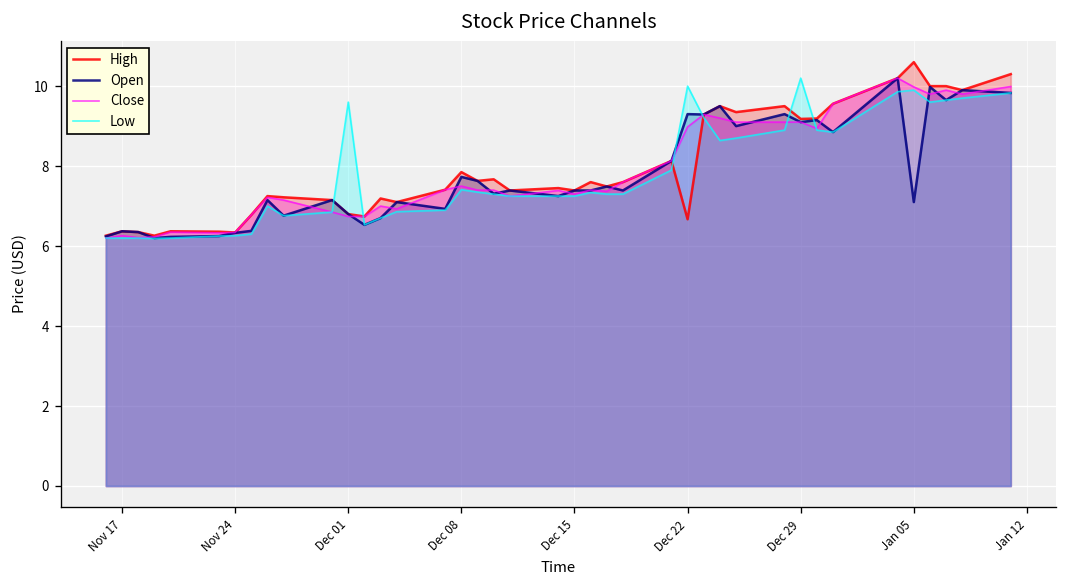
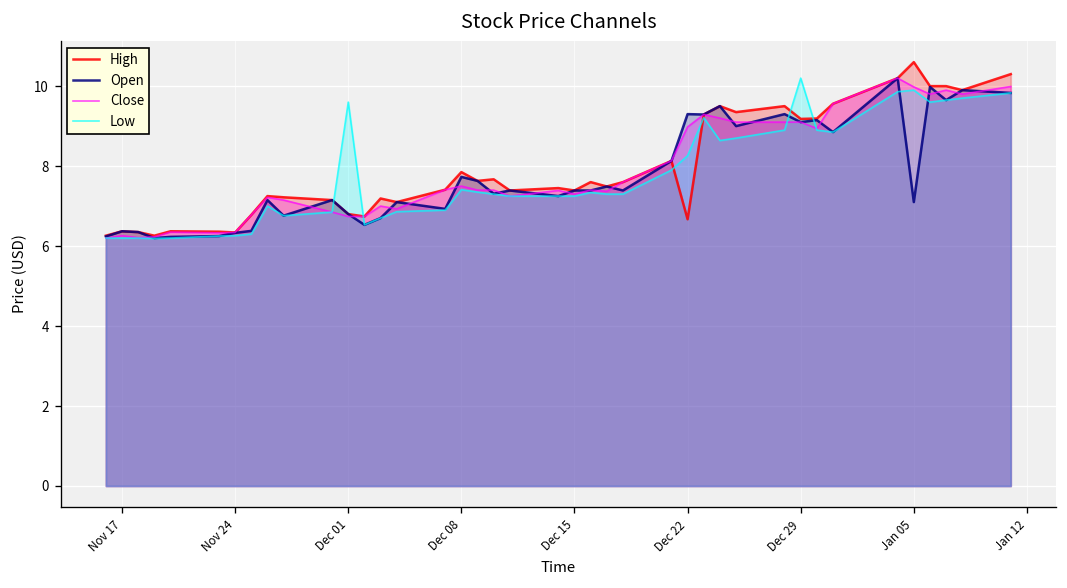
Low, Dec 22: 10.0 -> 8.3
